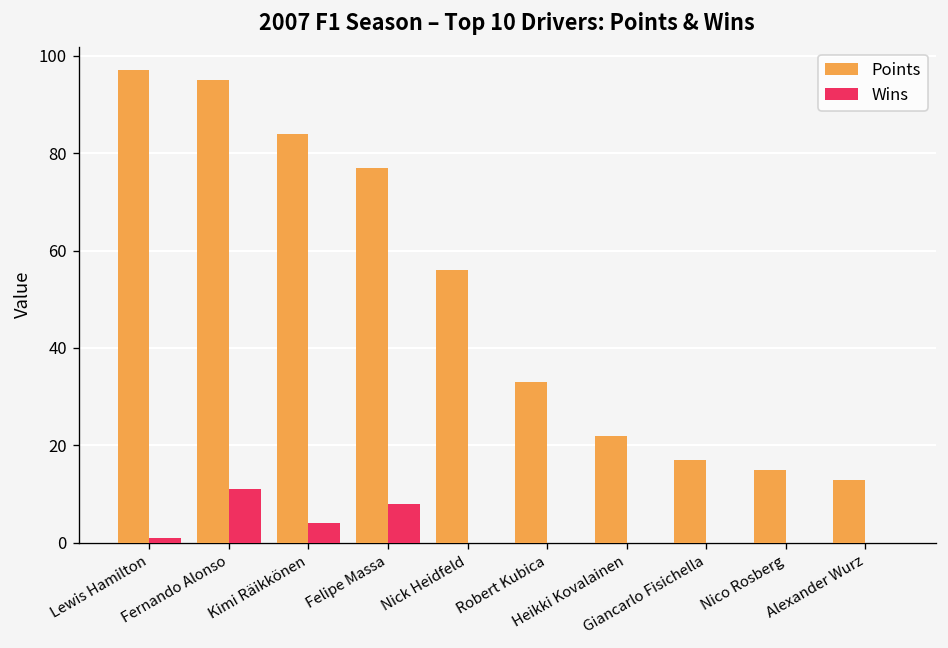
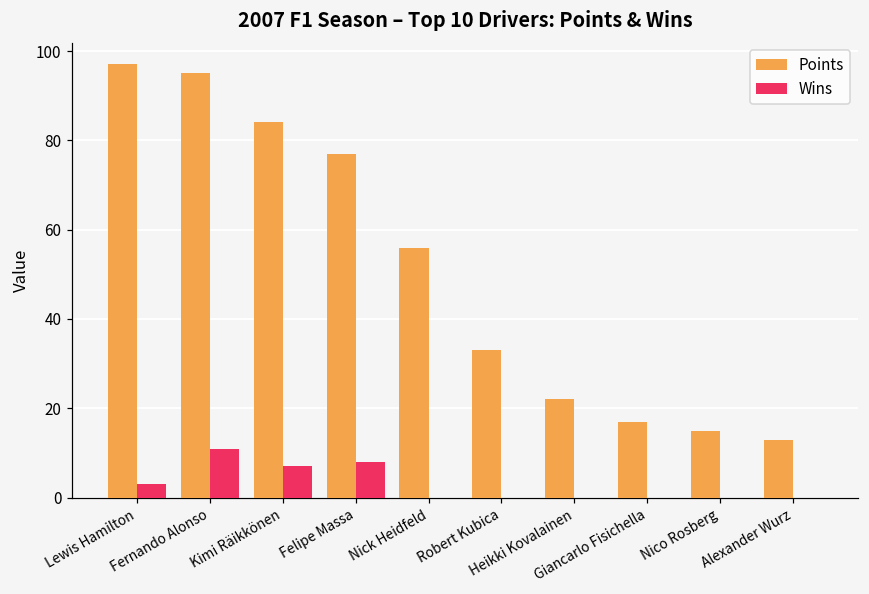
Wins, Lewis Hamilton: 1 -> 3
Wins, Kimi Räikkönen: 4 -> 7
